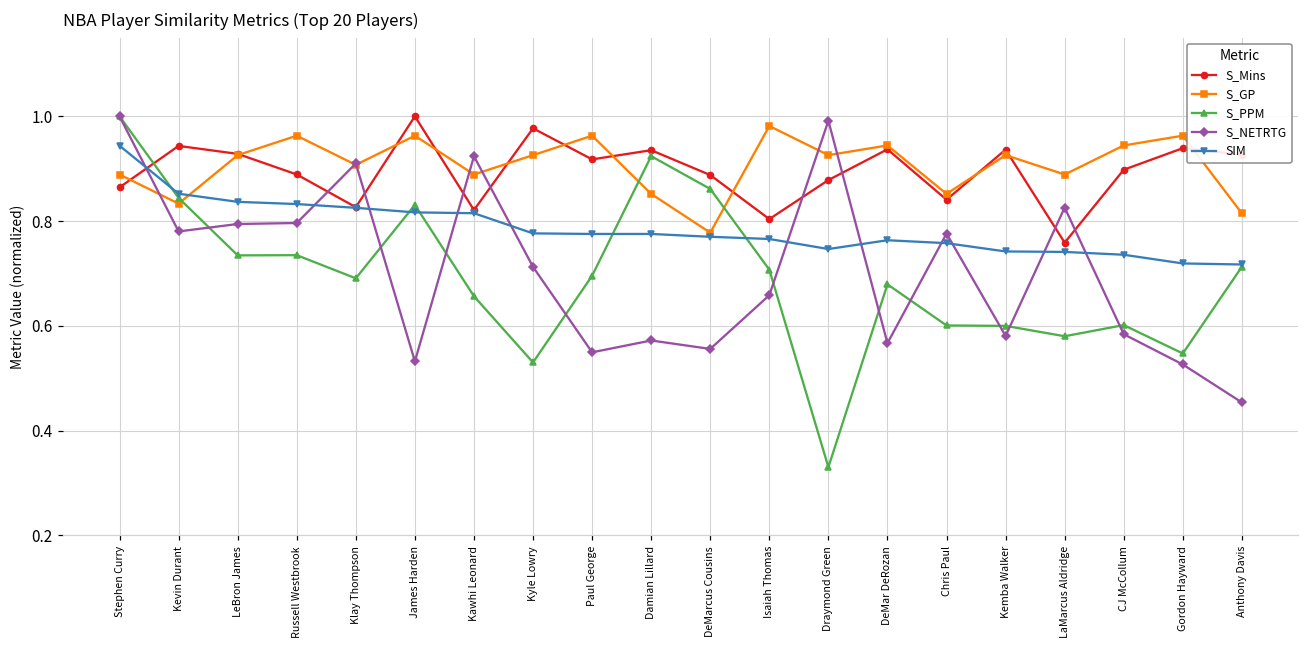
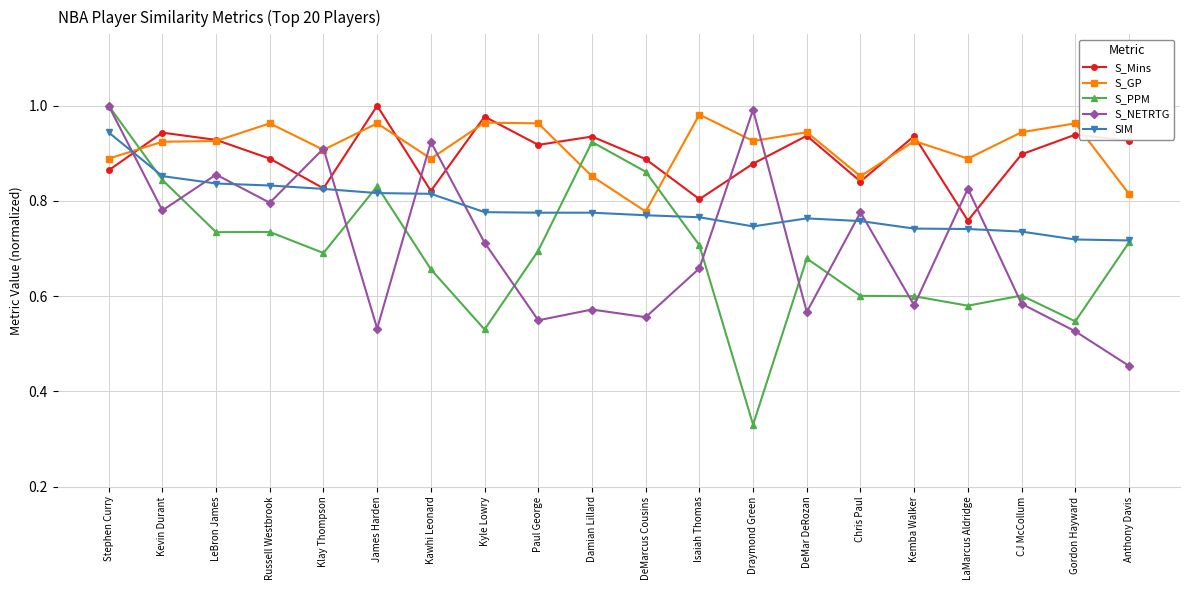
S_GP, Kevin Durant: 0.83 -> 0.92
S_NETRTG, LeBron James: 0.79 -> 0.86
S_GP, Kyle Lowry: 0.93 -> 0.96
